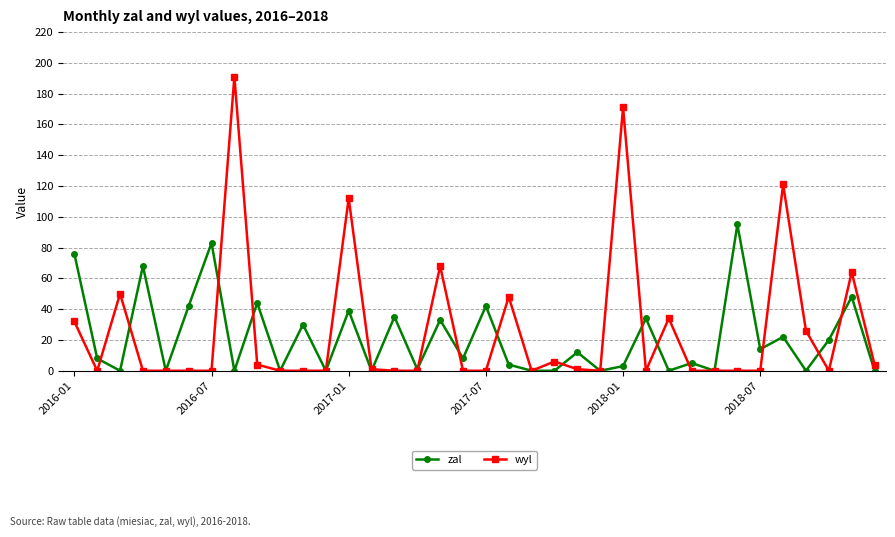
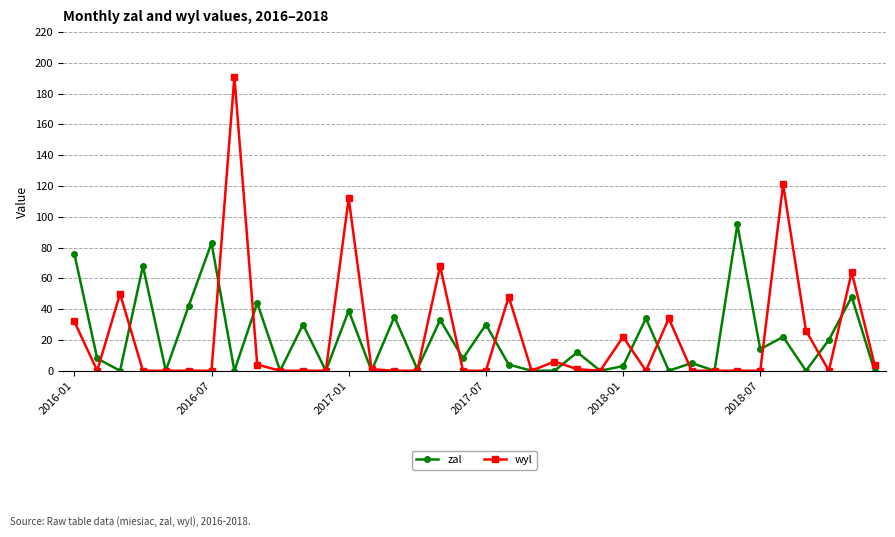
zal, 2017-07: 42 -> 30
wyl, 2018-01: 171 -> 22
